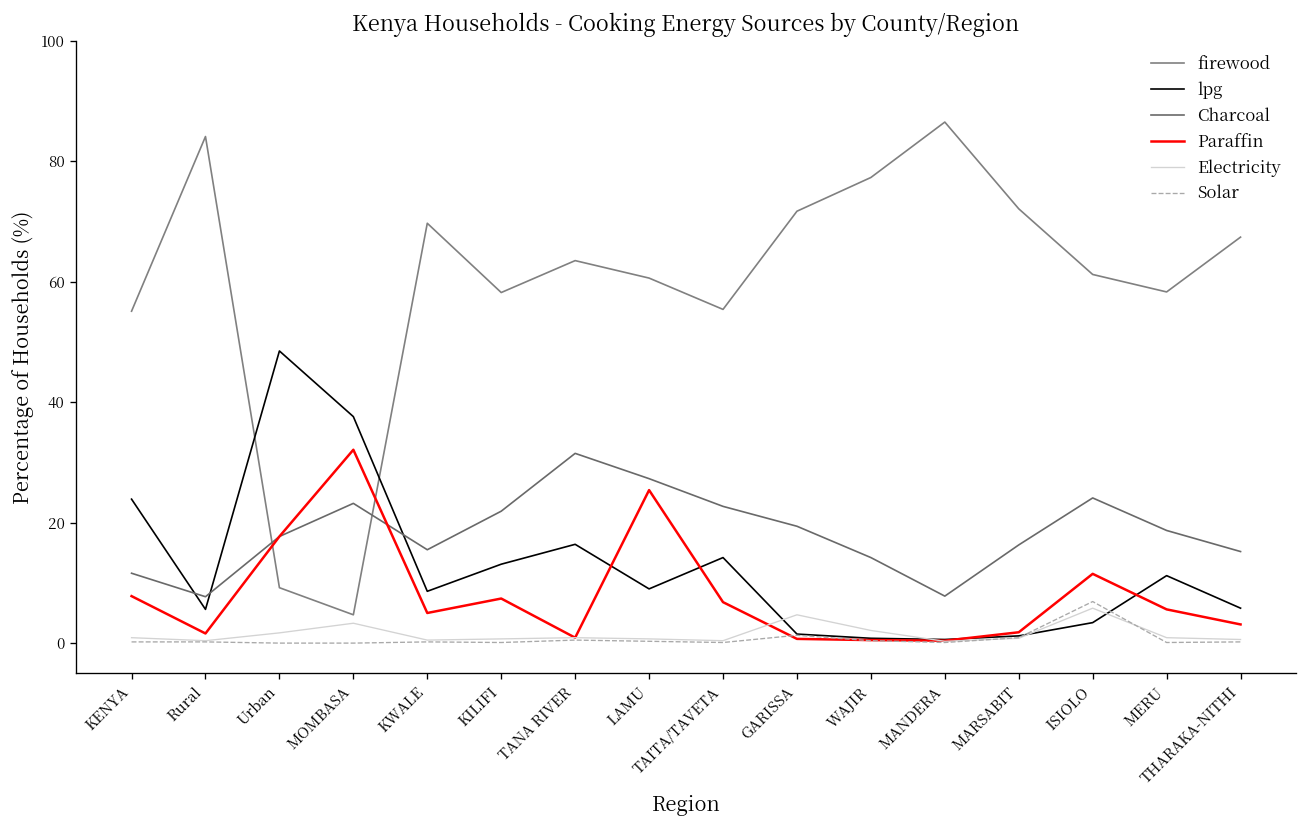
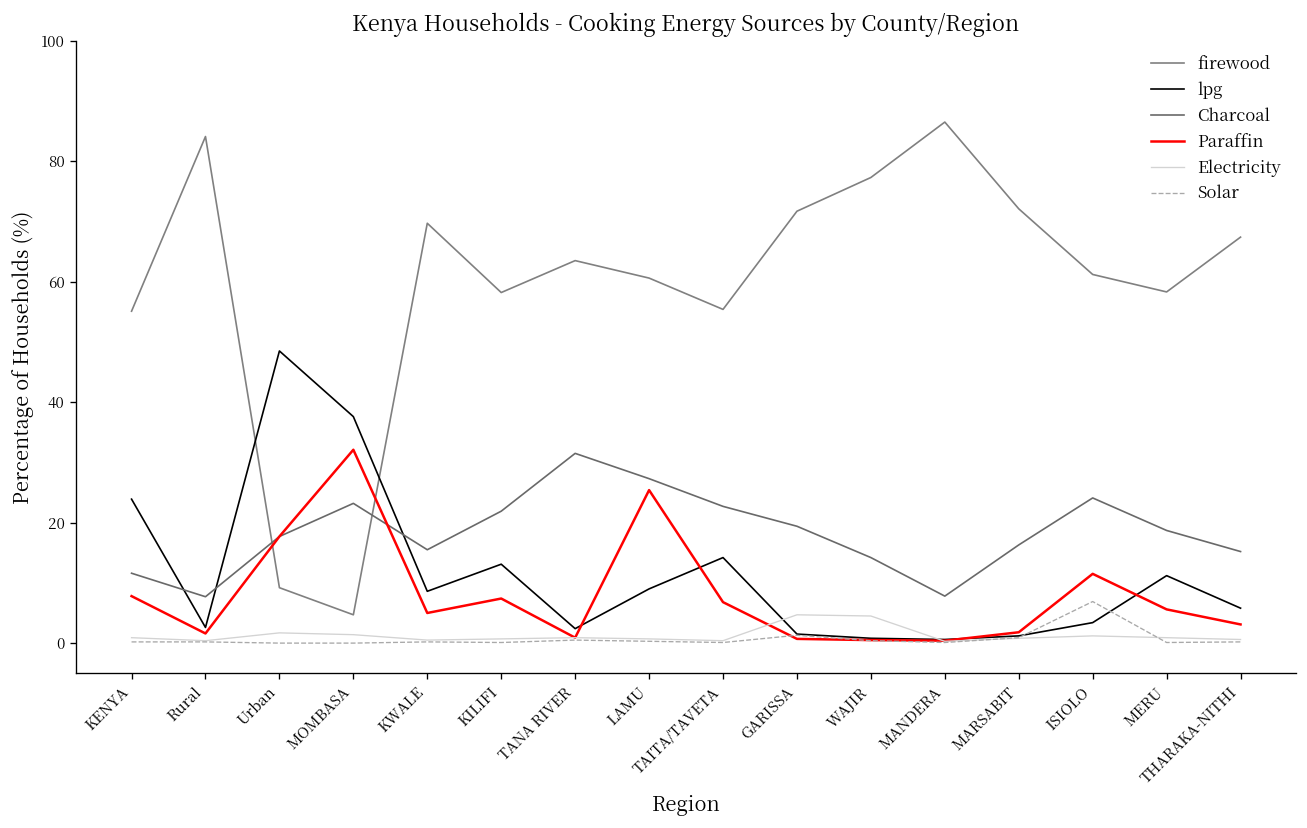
lpg, Rural: 6 -> 3
Electricity, MOMBASA: 3 -> 1
lpg, TANA RIVER: 16 -> 2
Electricity, WAJIR: 2 -> 5
Electricity, ISIOLO: 6 -> 1
